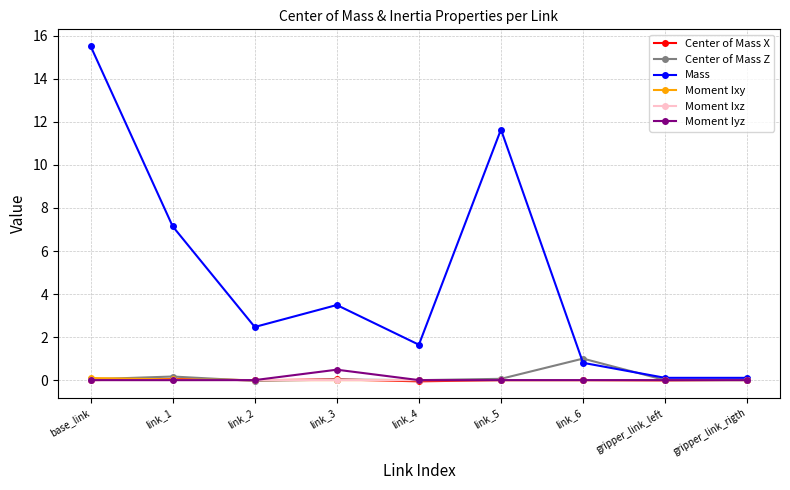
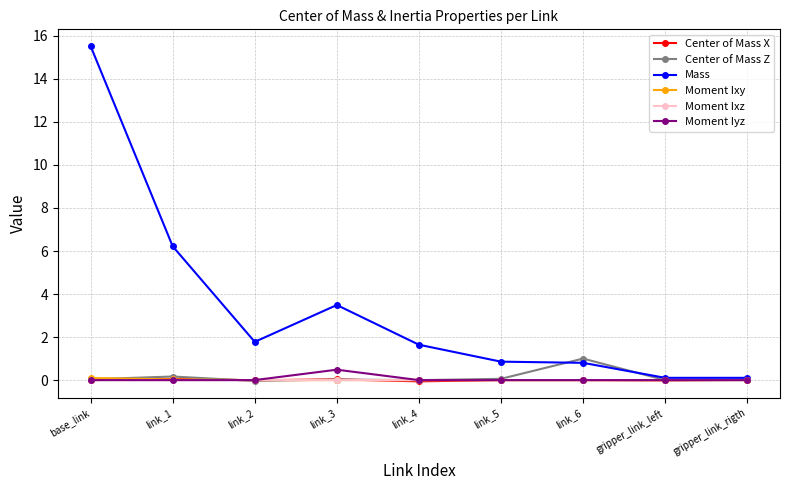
Mass, link_1: 7.1 -> 6.2
Mass, link_2: 2.5 -> 1.8
Mass, link_5: 11.6 -> 0.9
